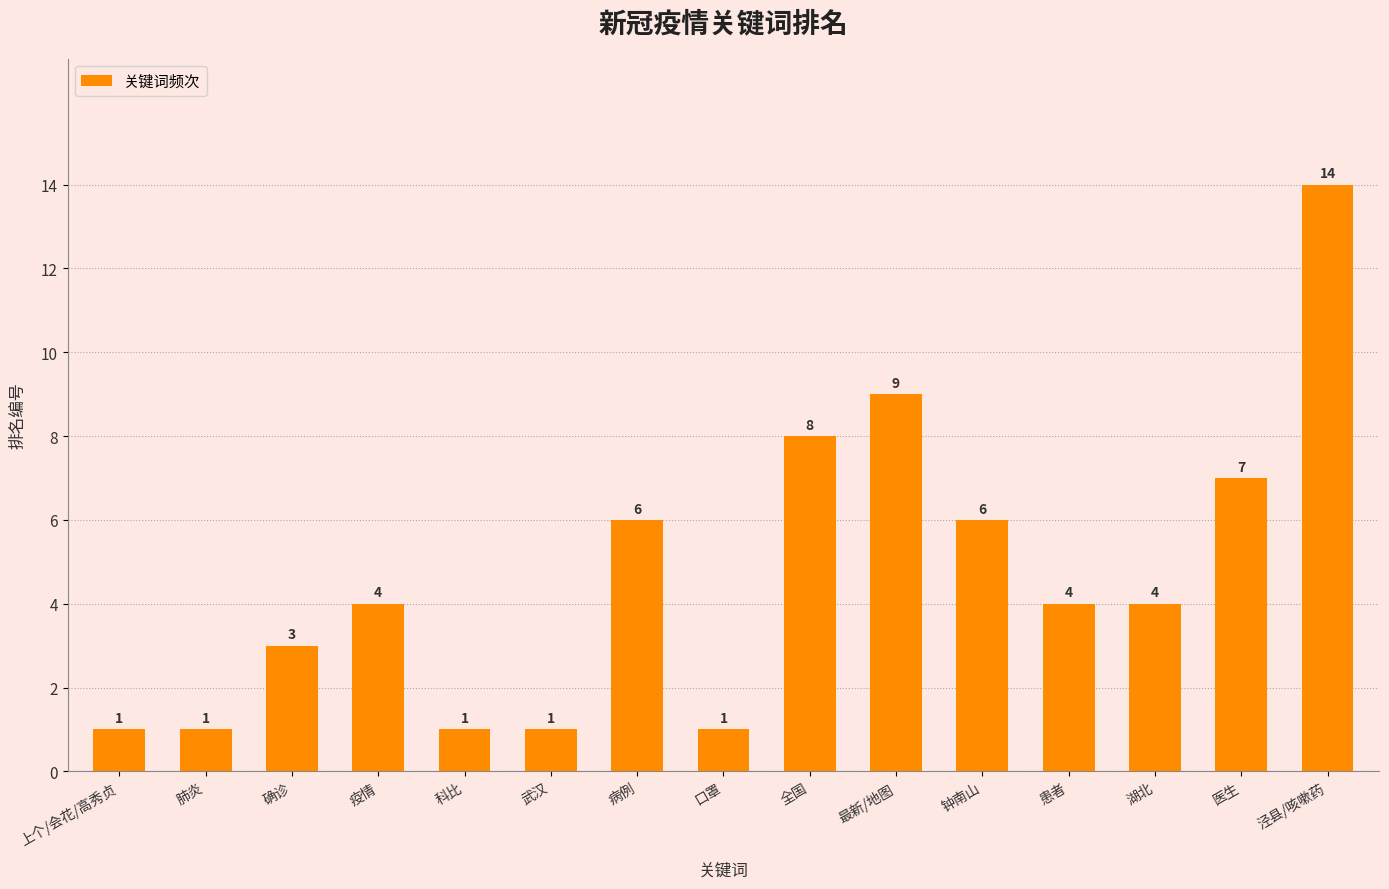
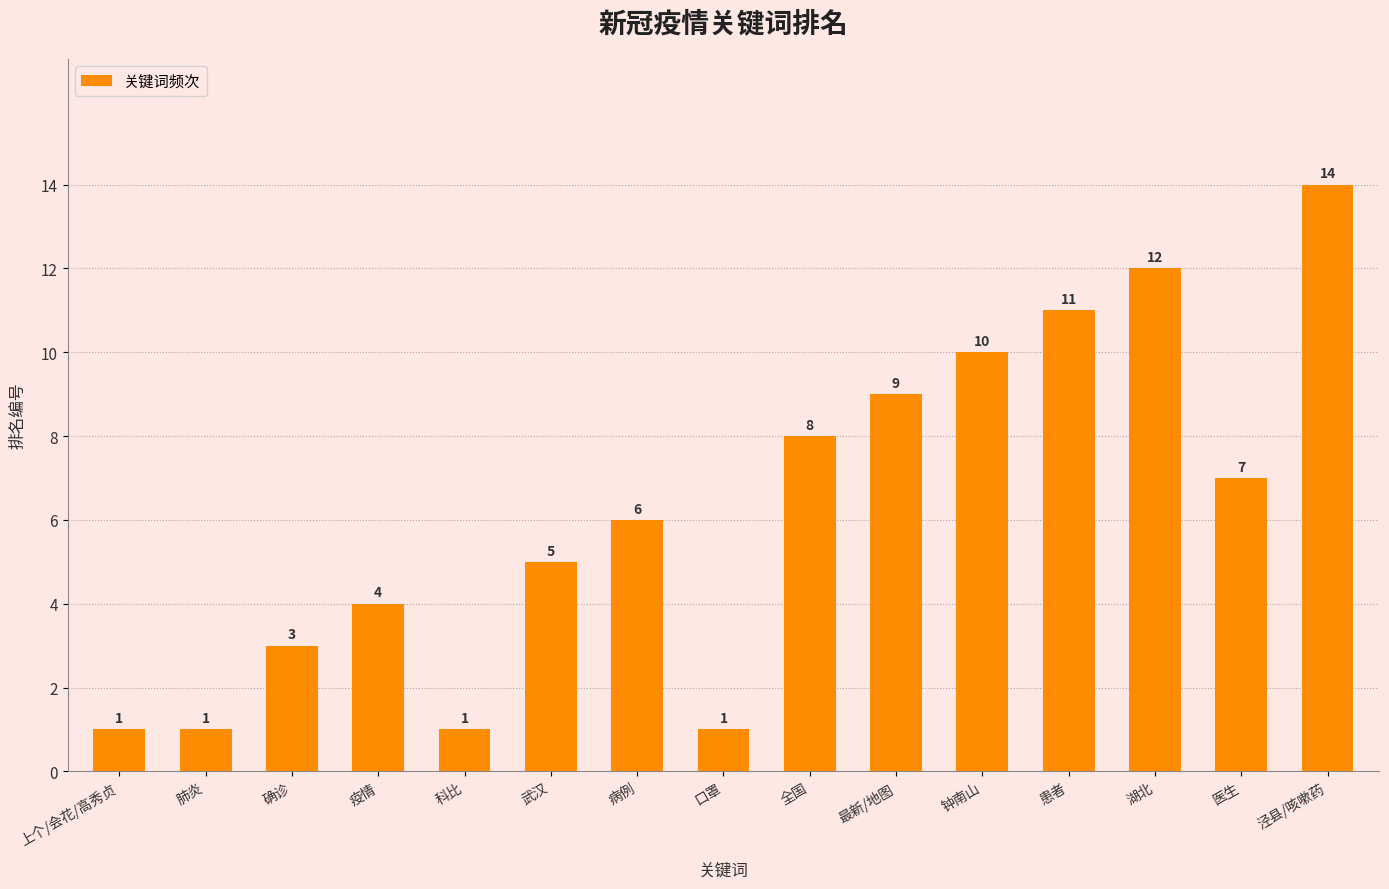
武汉: 1 -> 5
钟南山: 6 -> 10
患者: 4 -> 11
湖北: 4 -> 12
